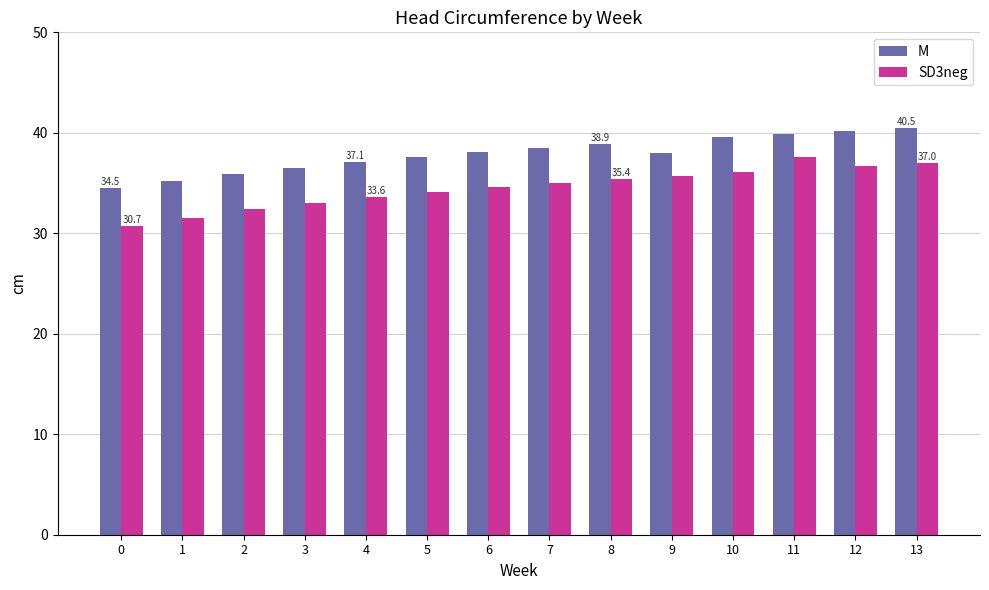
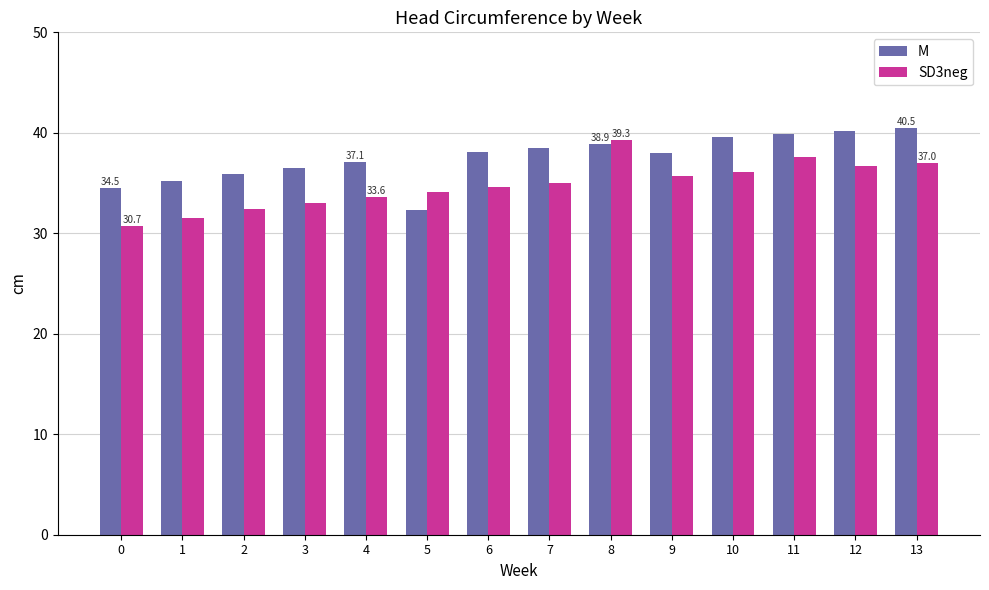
M, 5: 37.6 -> 32.3
SD3neg, 8: 35.4 -> 39.3
